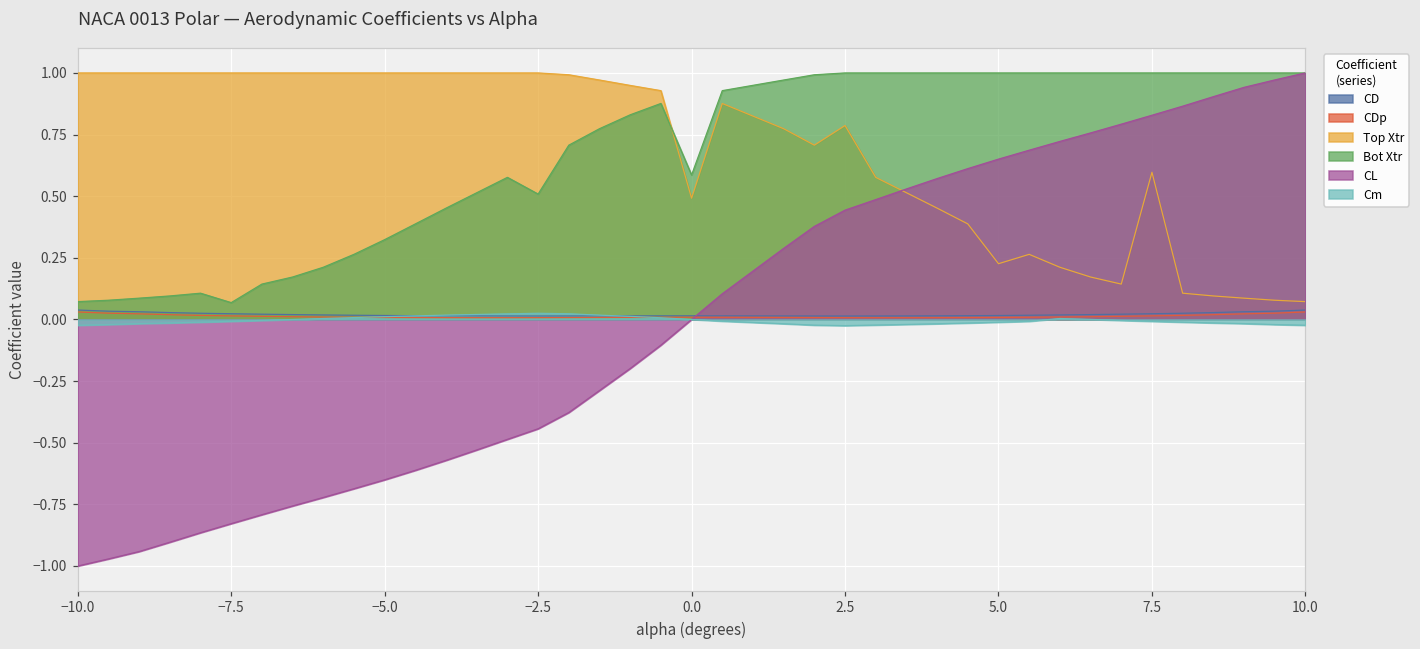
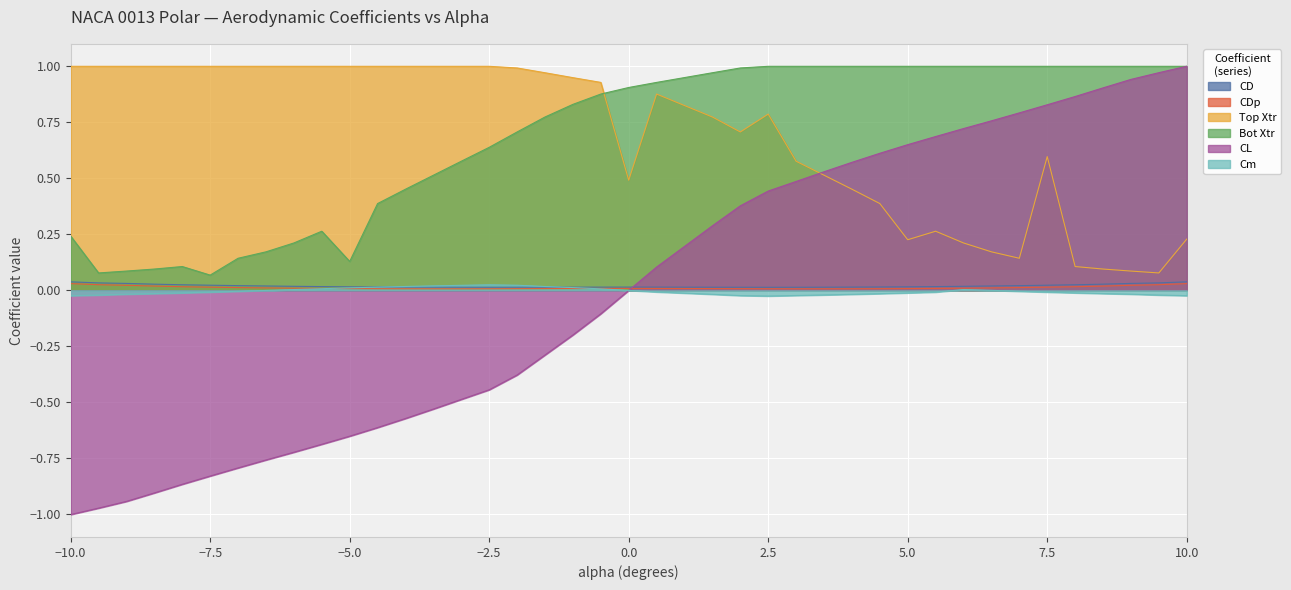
Bot Xtr, −10.0: 0.07 -> 0.24
Bot Xtr, −5.0: 0.32 -> 0.13
Bot Xtr, −2.5: 0.51 -> 0.64
Bot Xtr, 0.0: 0.59 -> 0.91
Top Xtr, 10.0: 0.07 -> 0.23
